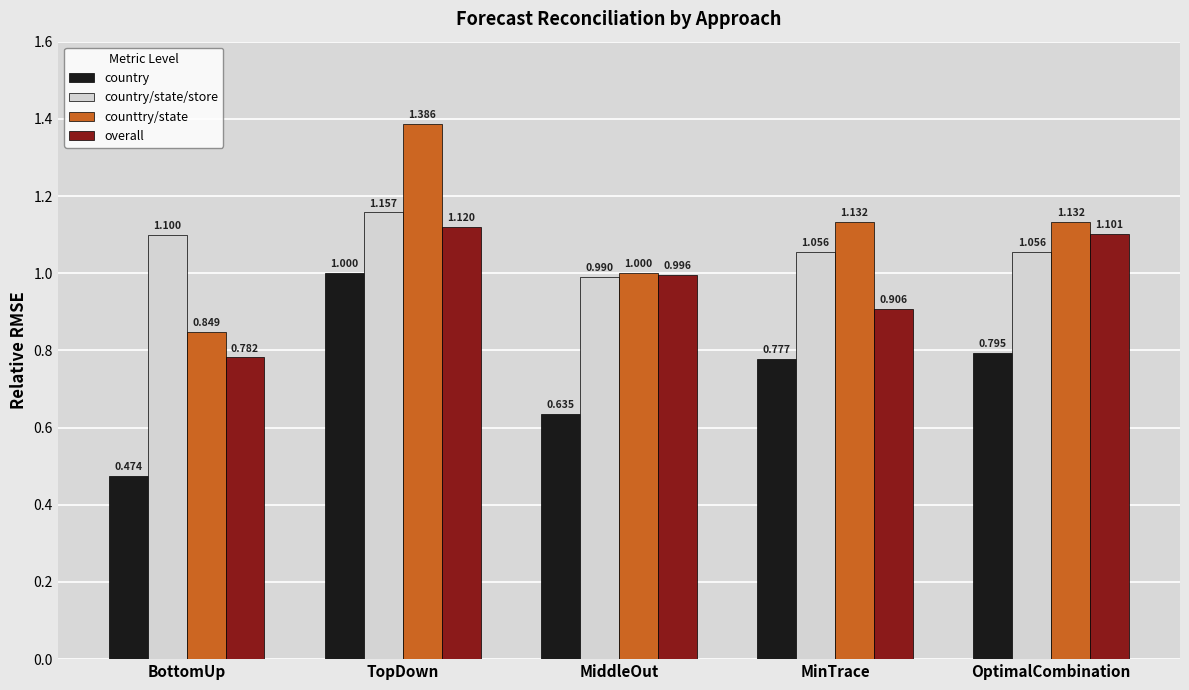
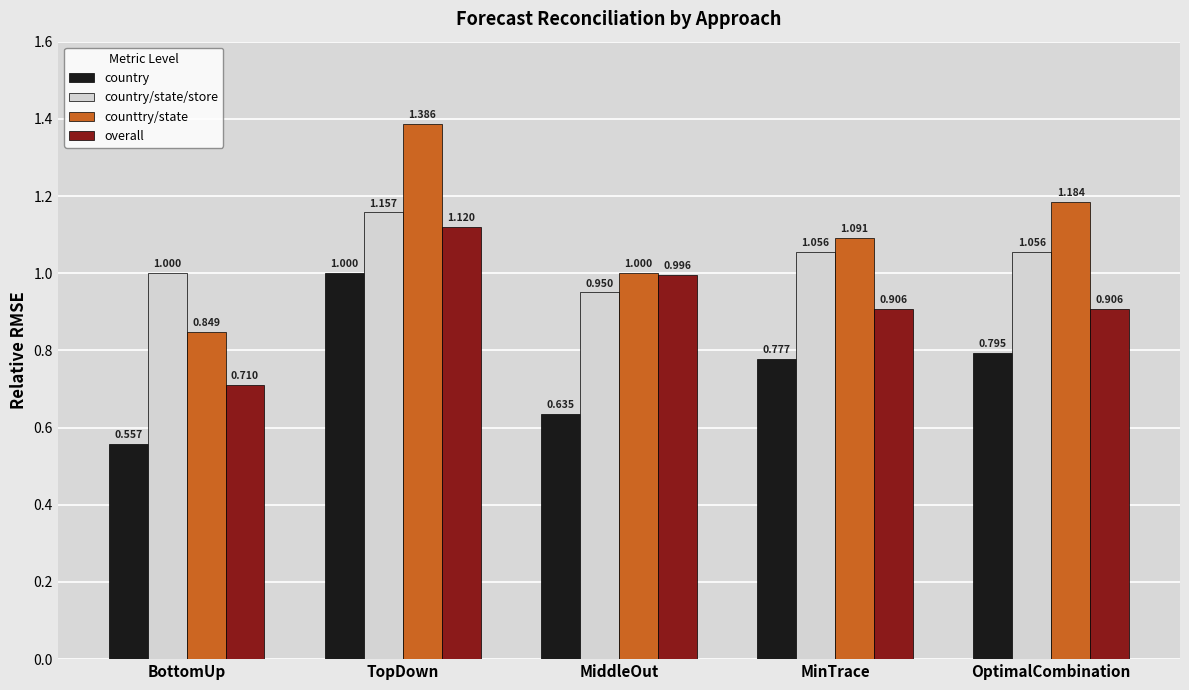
country, BottomUp: 0.474 -> 0.557
country/state/store, BottomUp: 1.100 -> 1.000
overall, BottomUp: 0.782 -> 0.710
country/state/store, MiddleOut: 0.990 -> 0.950
counttry/state, MinTrace: 1.132 -> 1.091
counttry/state, OptimalCombination: 1.132 -> 1.184
overall, OptimalCombination: 1.101 -> 0.906
